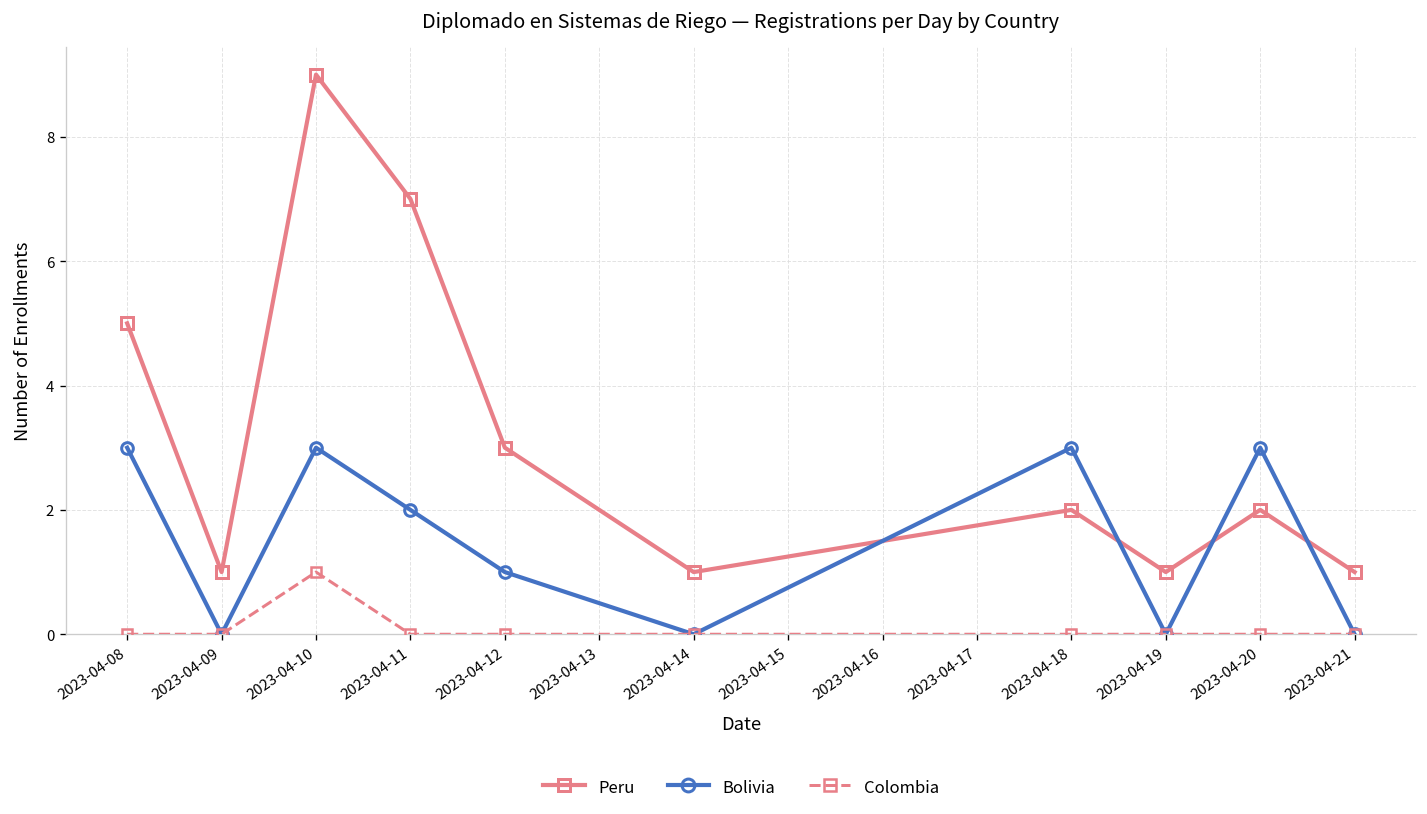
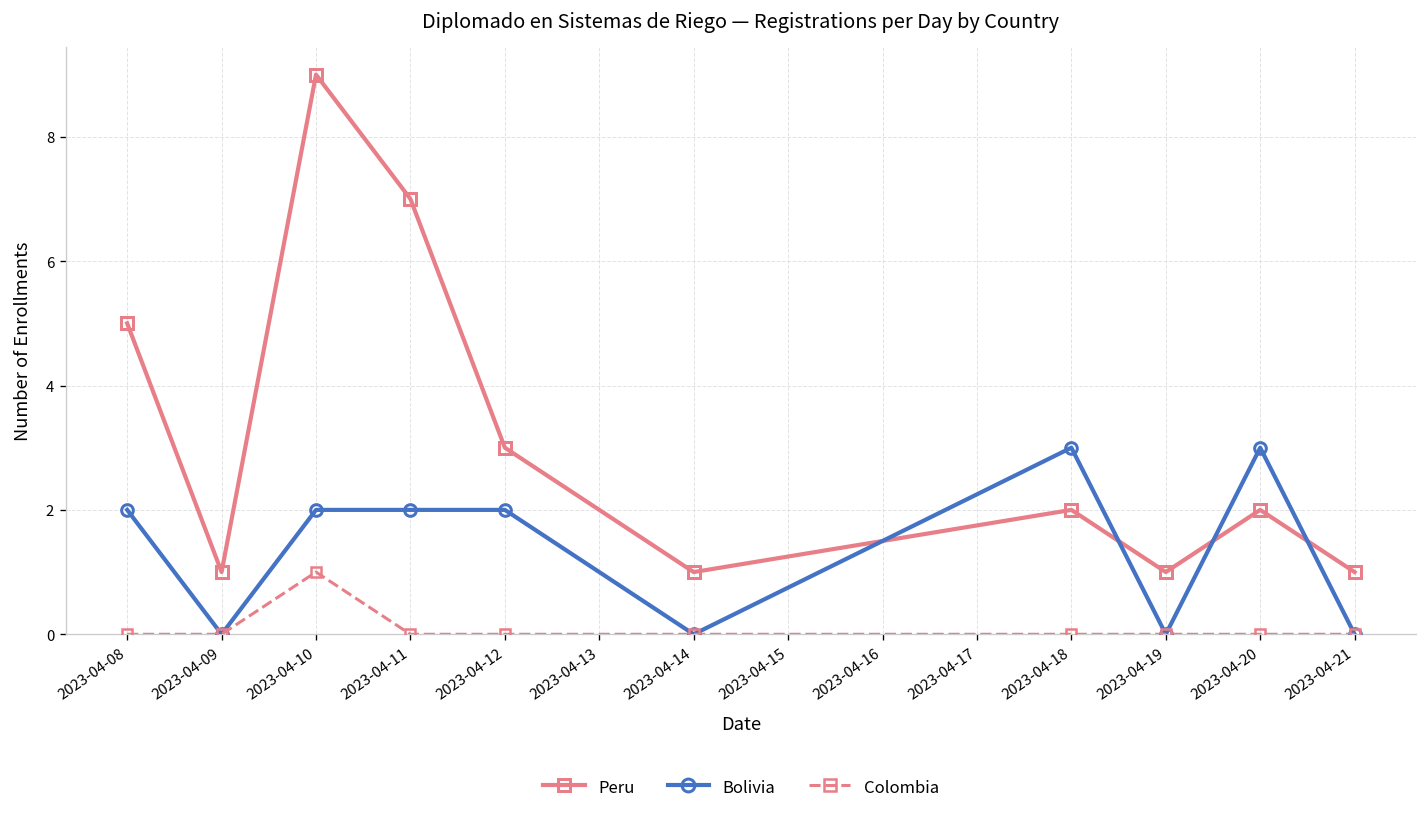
Bolivia, 2023-04-08: 3 -> 2
Bolivia, 2023-04-10: 3 -> 2
Bolivia, 2023-04-12: 1 -> 2
